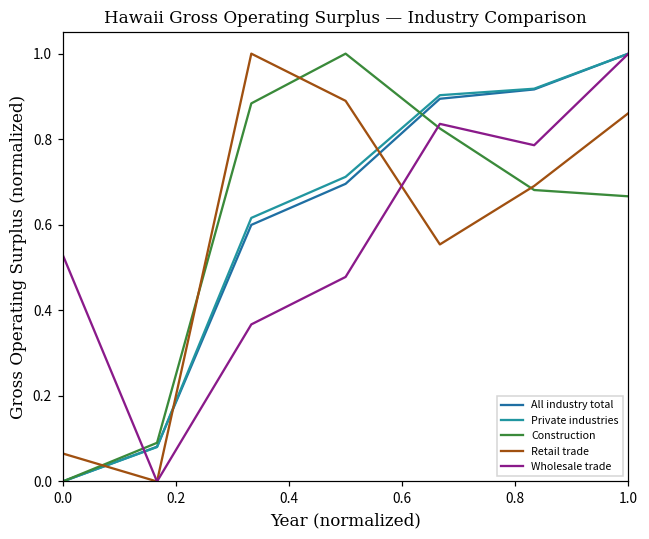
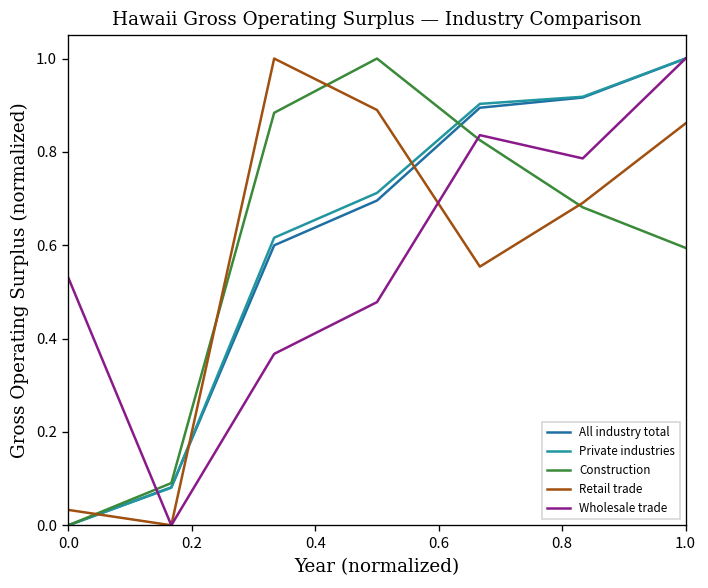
Retail trade, 0.0: 0.07 -> 0.03
Construction, 1.0: 0.67 -> 0.59
